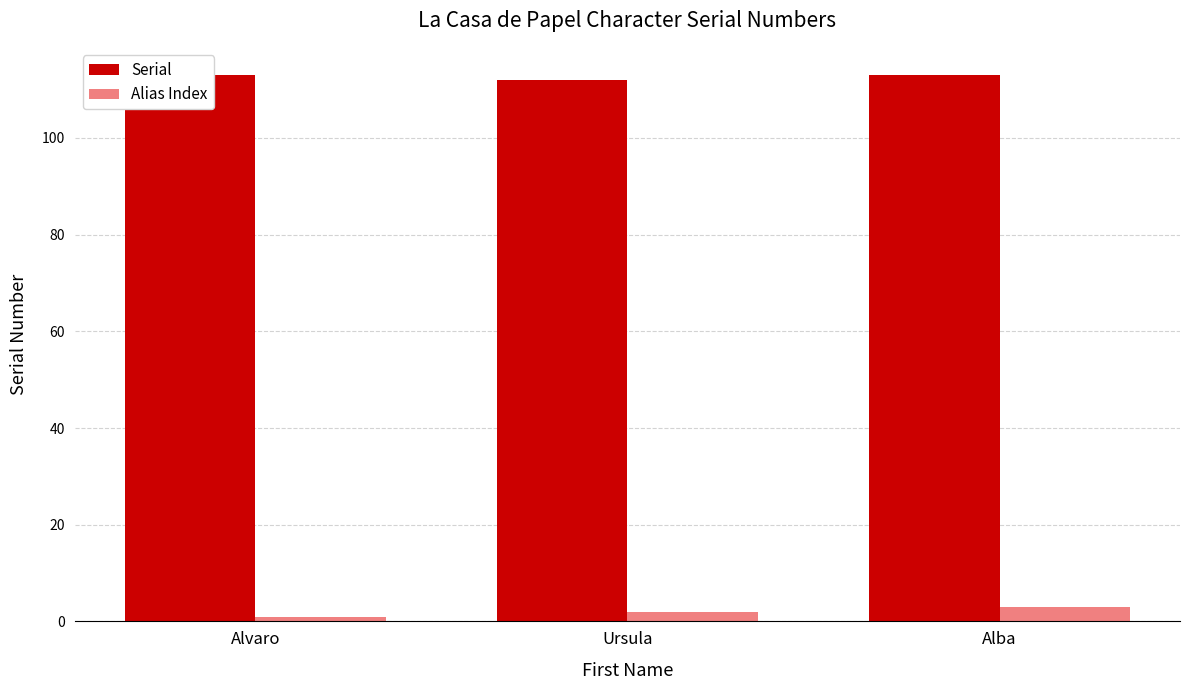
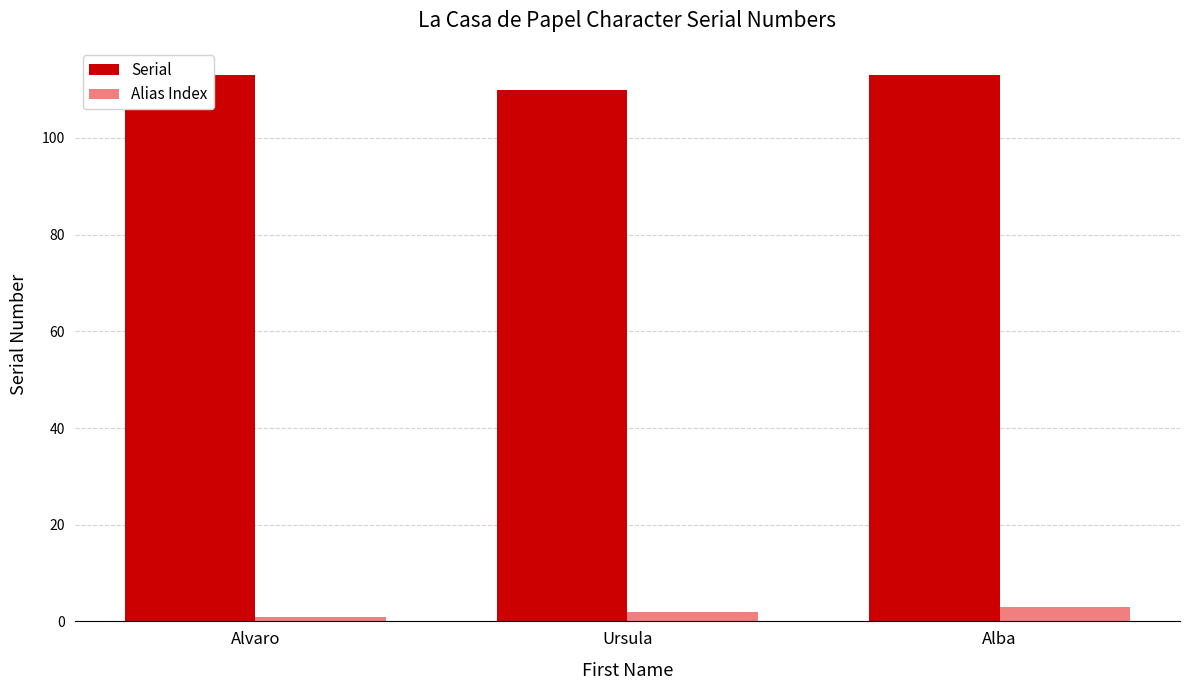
Serial, Ursula: 112 -> 110
